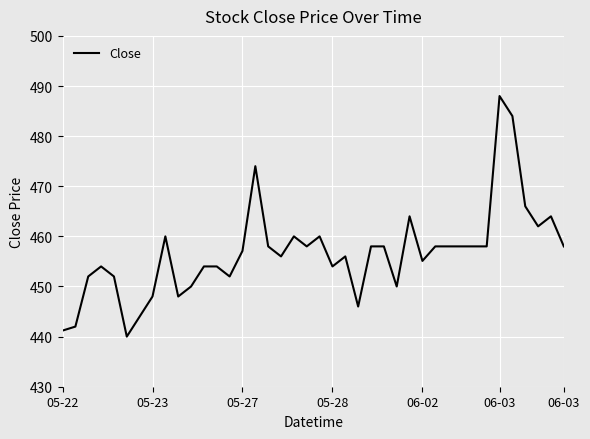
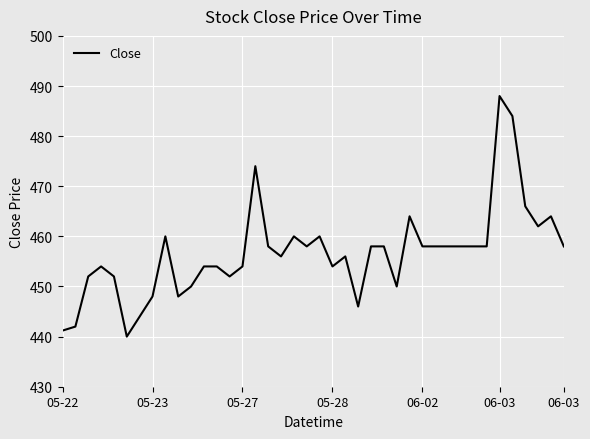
05-27: 457 -> 454
06-02: 455 -> 458
